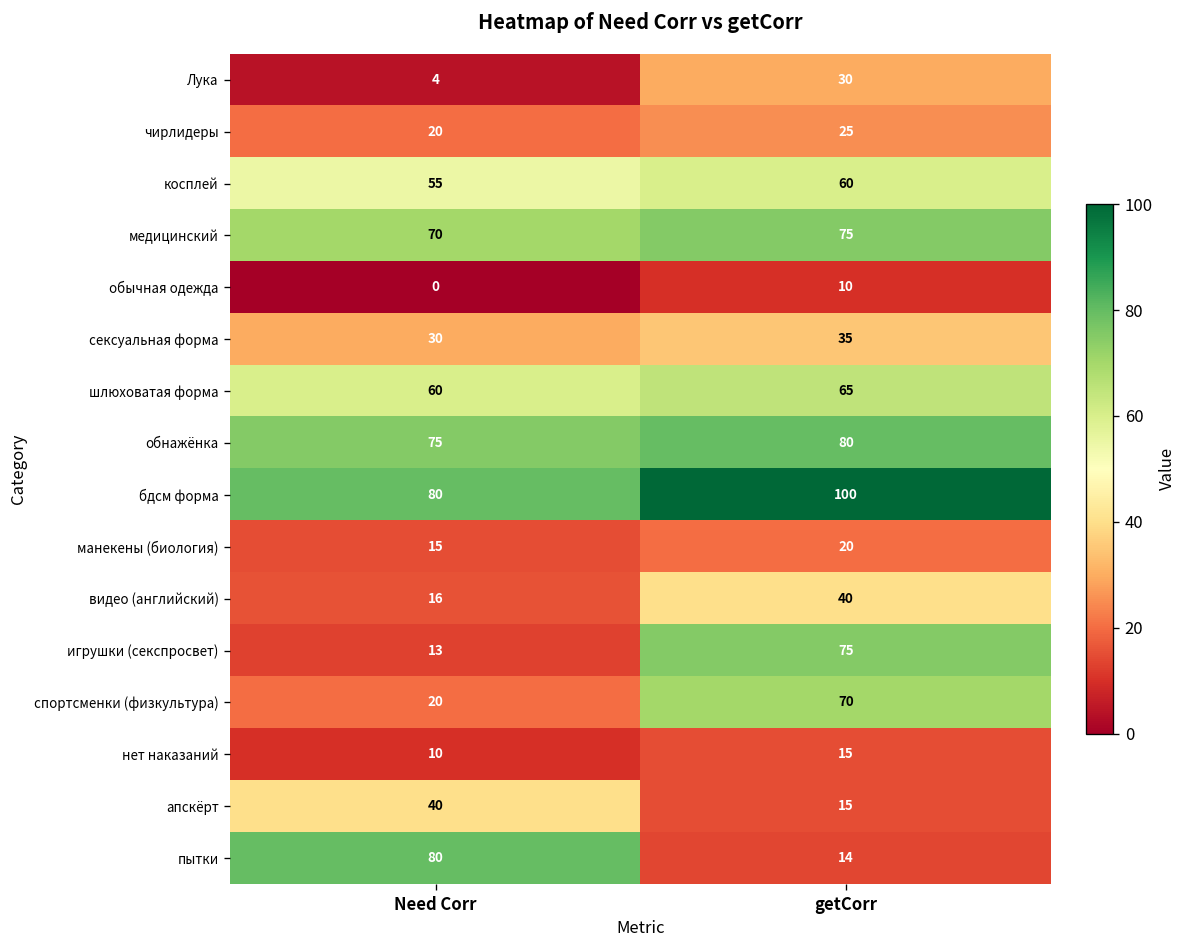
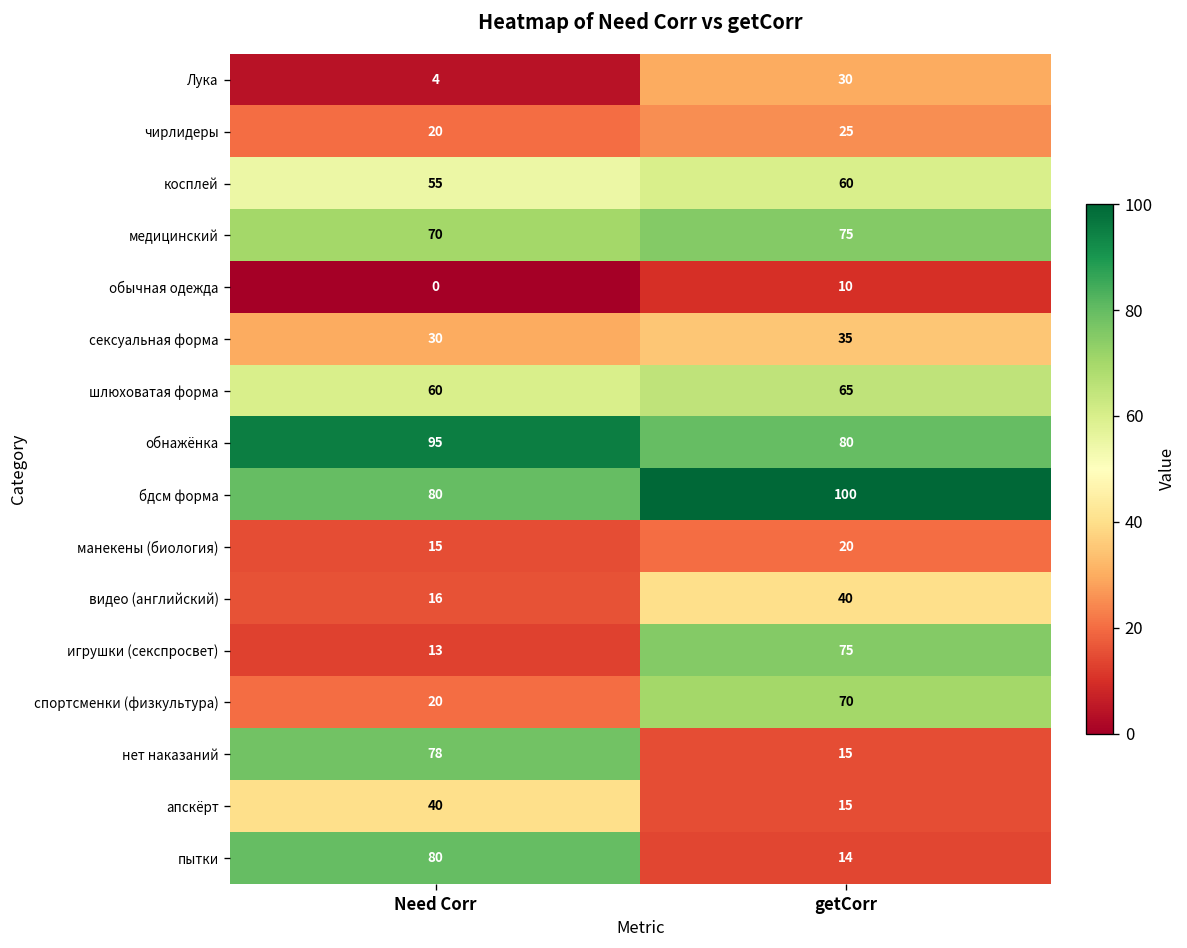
обнажёнка, Need Corr: 75 -> 95
нет наказаний, Need Corr: 10 -> 78
